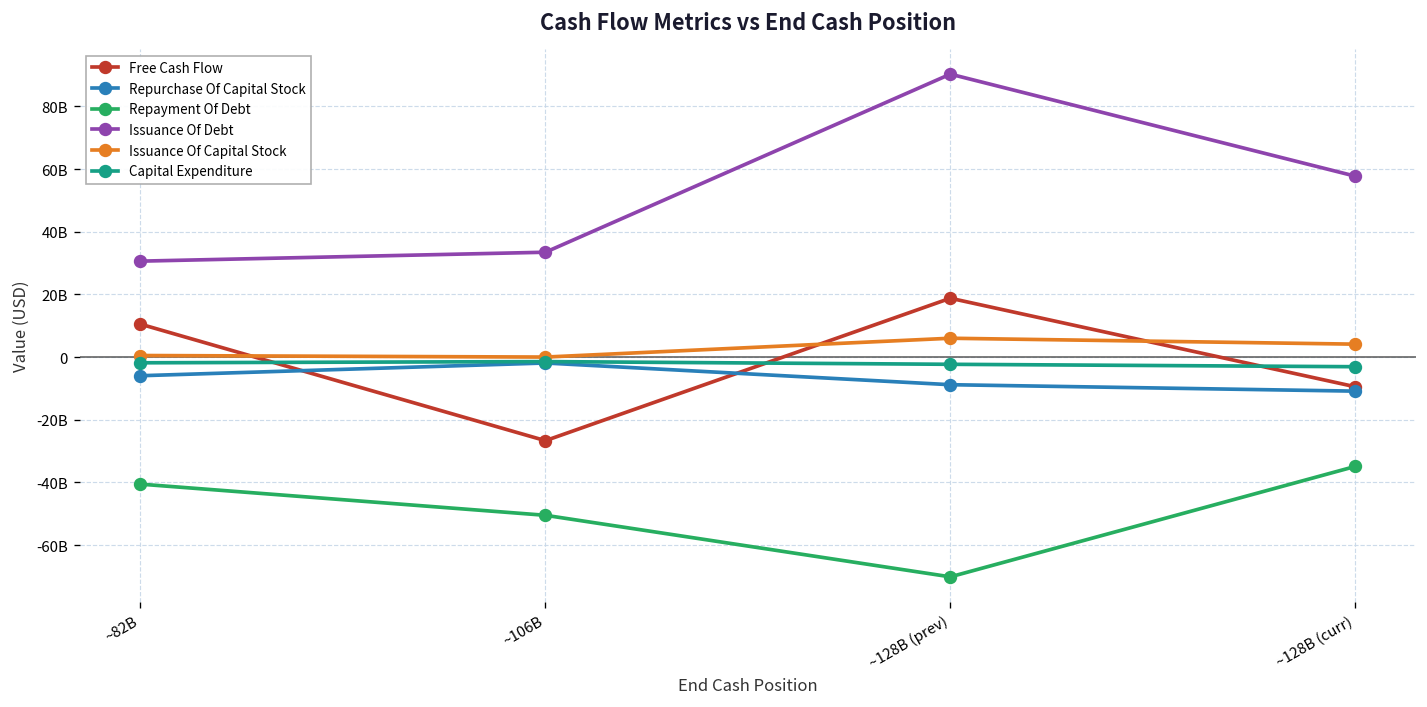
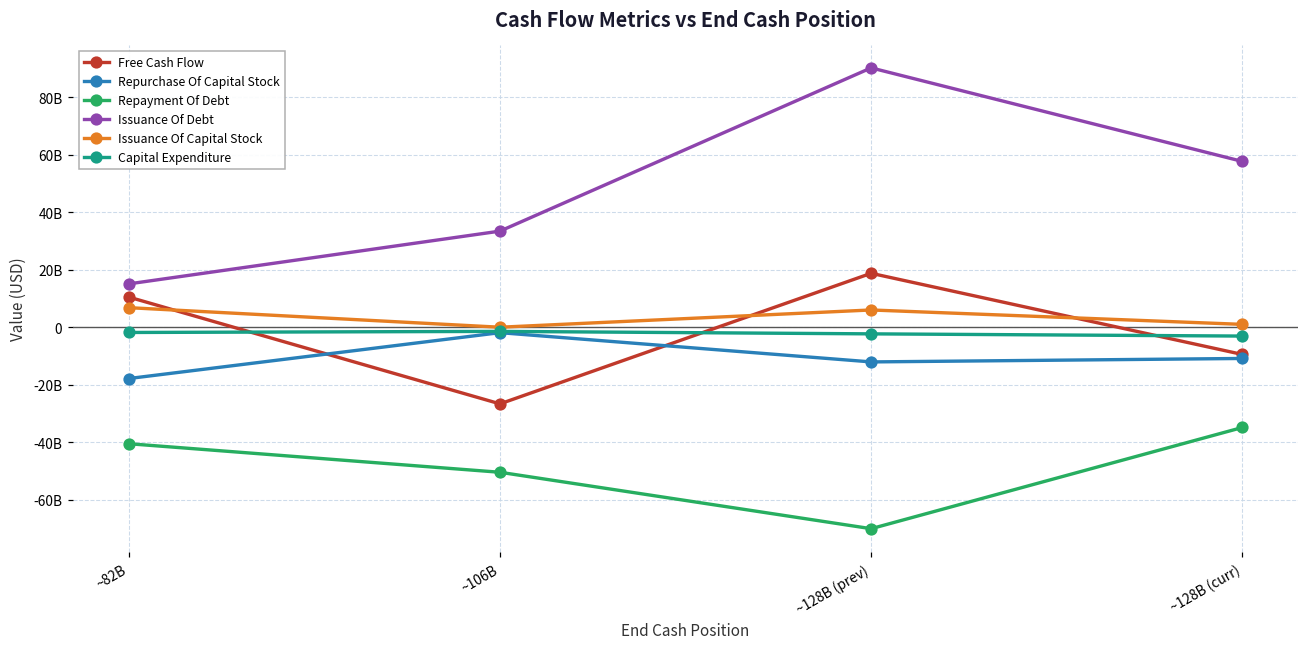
Repurchase Of Capital Stock, ~82B: -6000000000 -> -18000000000
Issuance Of Debt, ~82B: 31000000000 -> 15000000000
Issuance Of Capital Stock, ~82B: 0 -> 7000000000
Repurchase Of Capital Stock, ~128B (prev): -9000000000 -> -12000000000
Issuance Of Capital Stock, ~128B (curr): 4000000000 -> 1000000000
